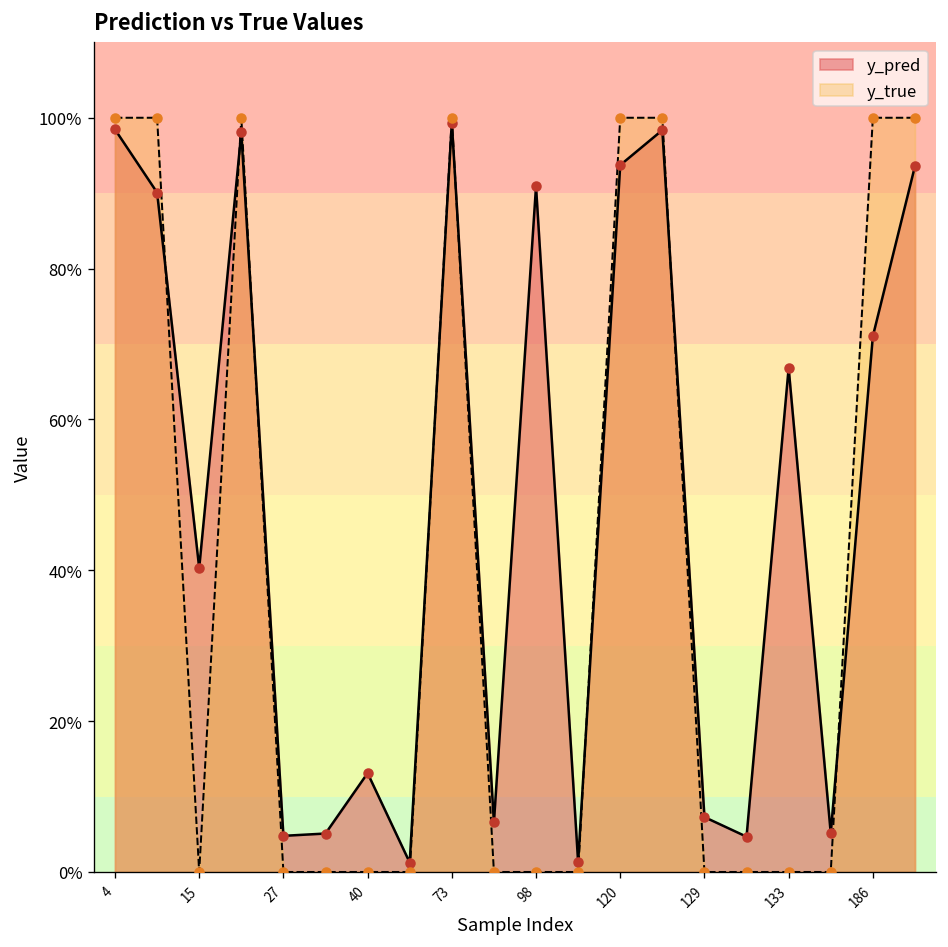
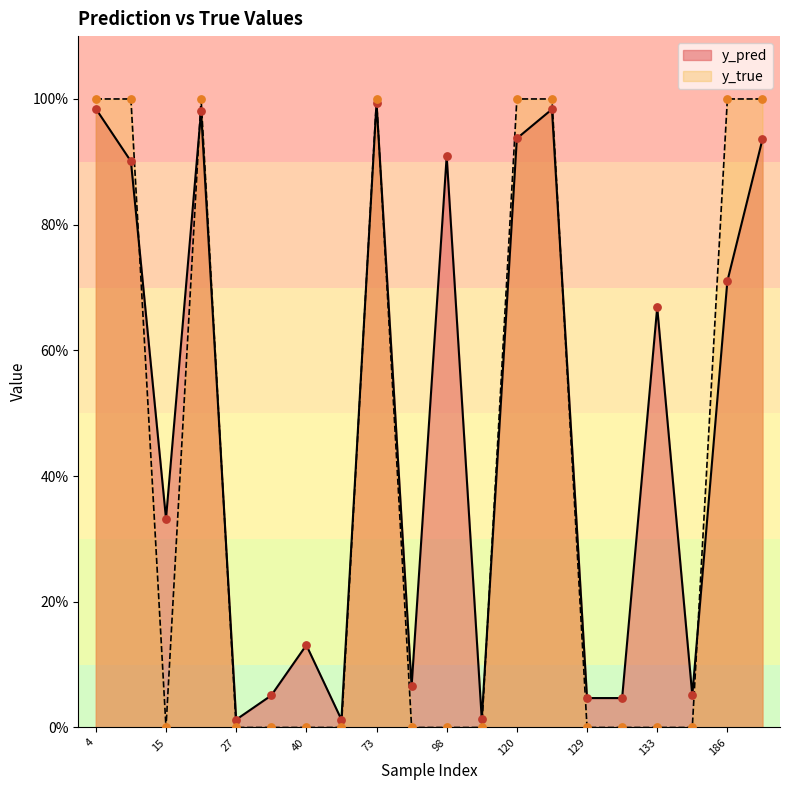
y_pred, 15: 40% -> 33%
y_pred, 27: 5% -> 1%
y_pred, 129: 7% -> 5%
